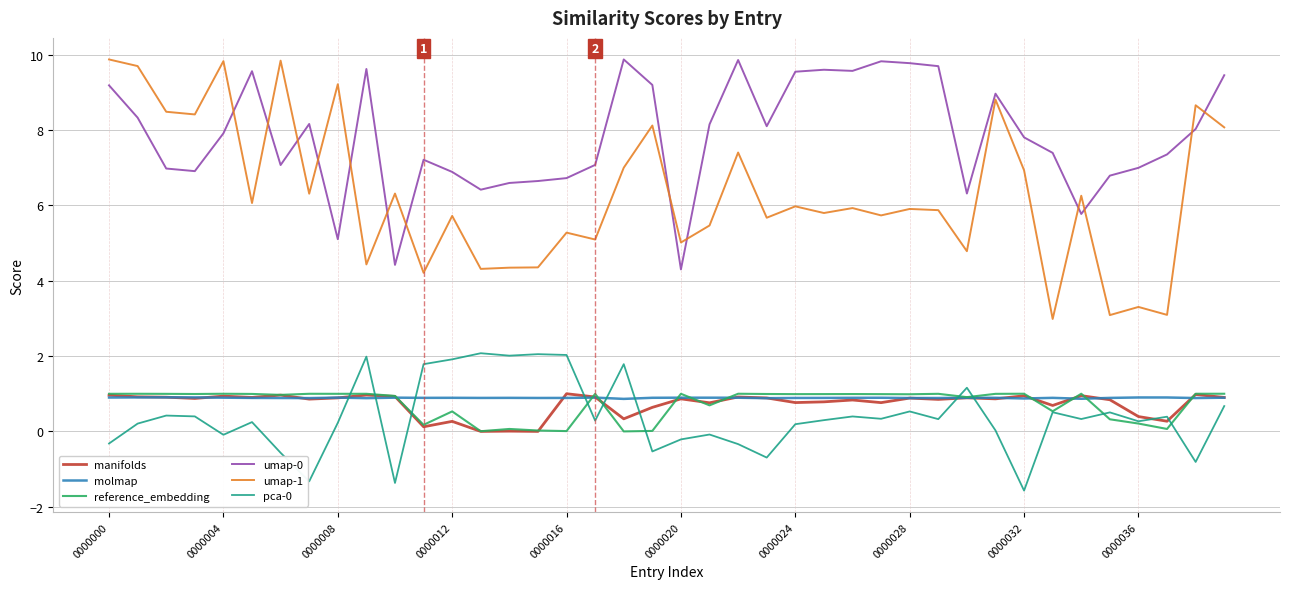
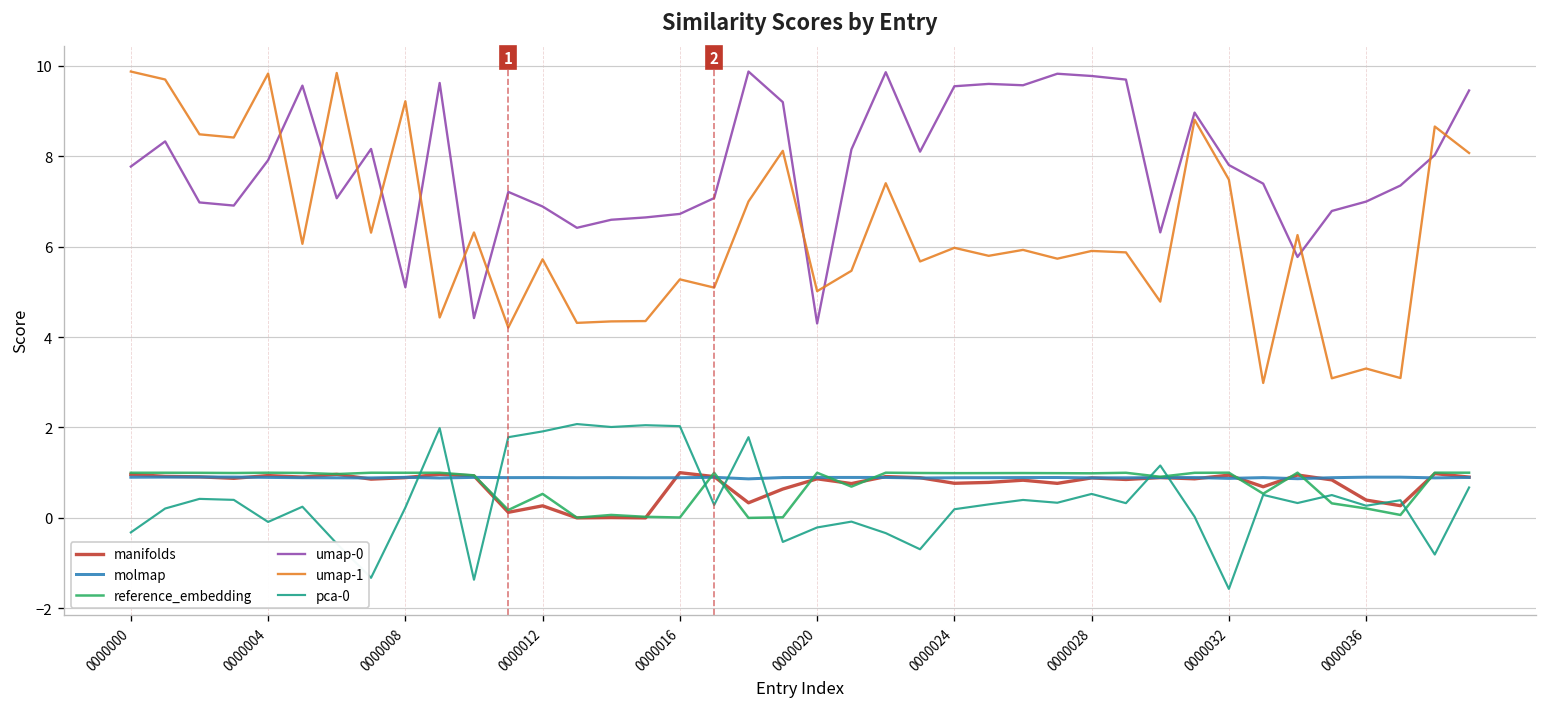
umap-0, 0000000: 9.2 -> 7.8
umap-1, 0000032: 6.9 -> 7.5
